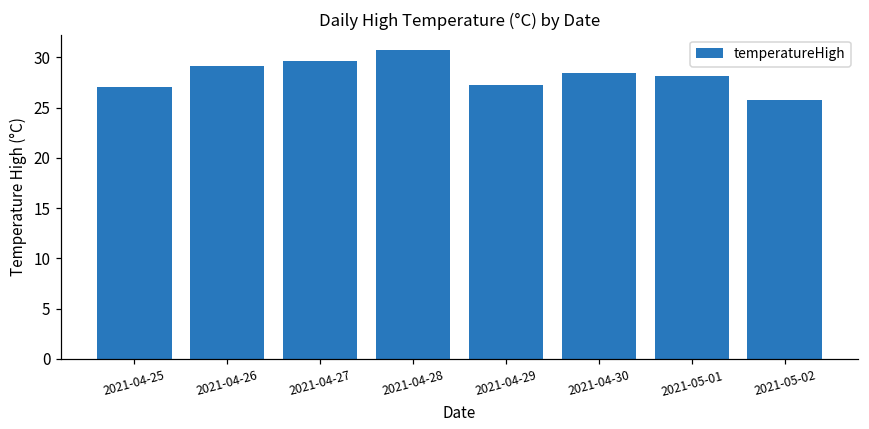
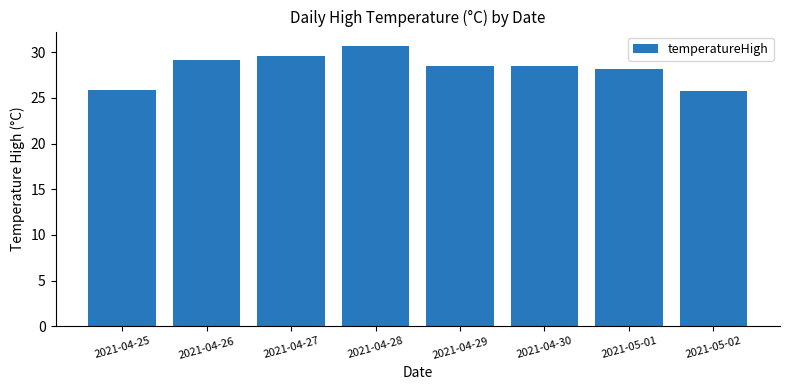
2021-04-25: 27 -> 26
2021-04-29: 27 -> 28
